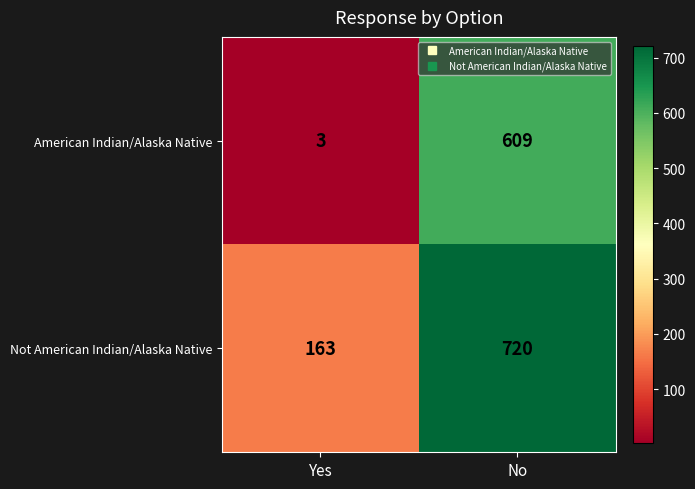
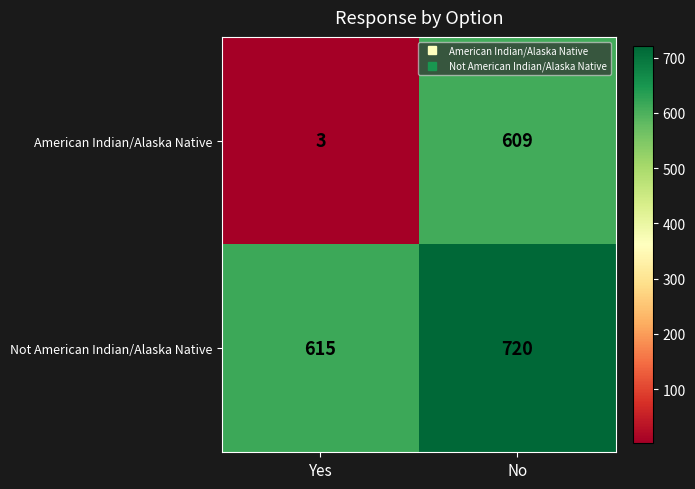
Not American Indian/Alaska Native, Yes: 163 -> 615
